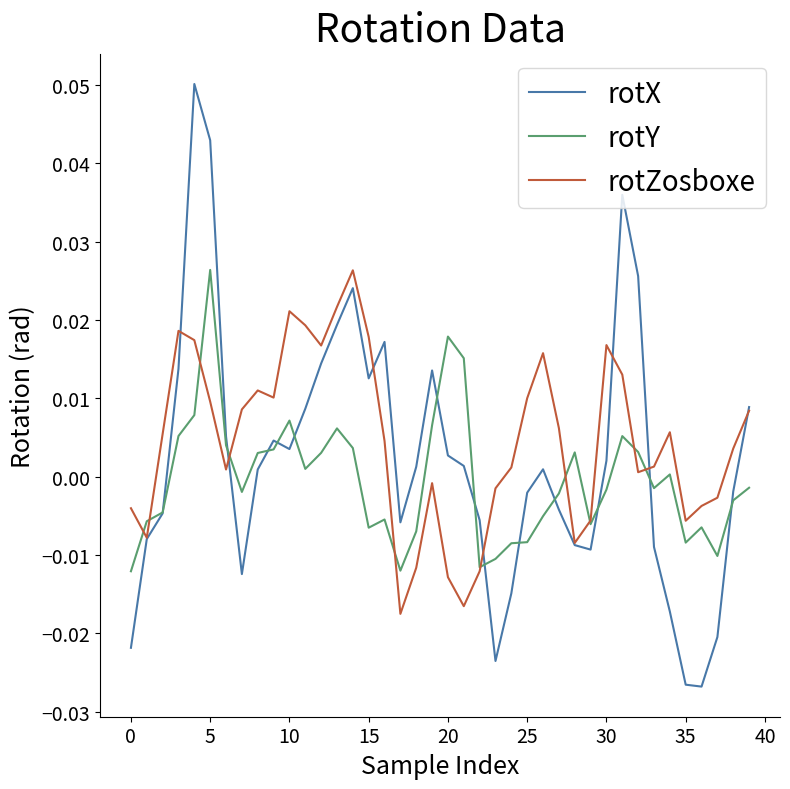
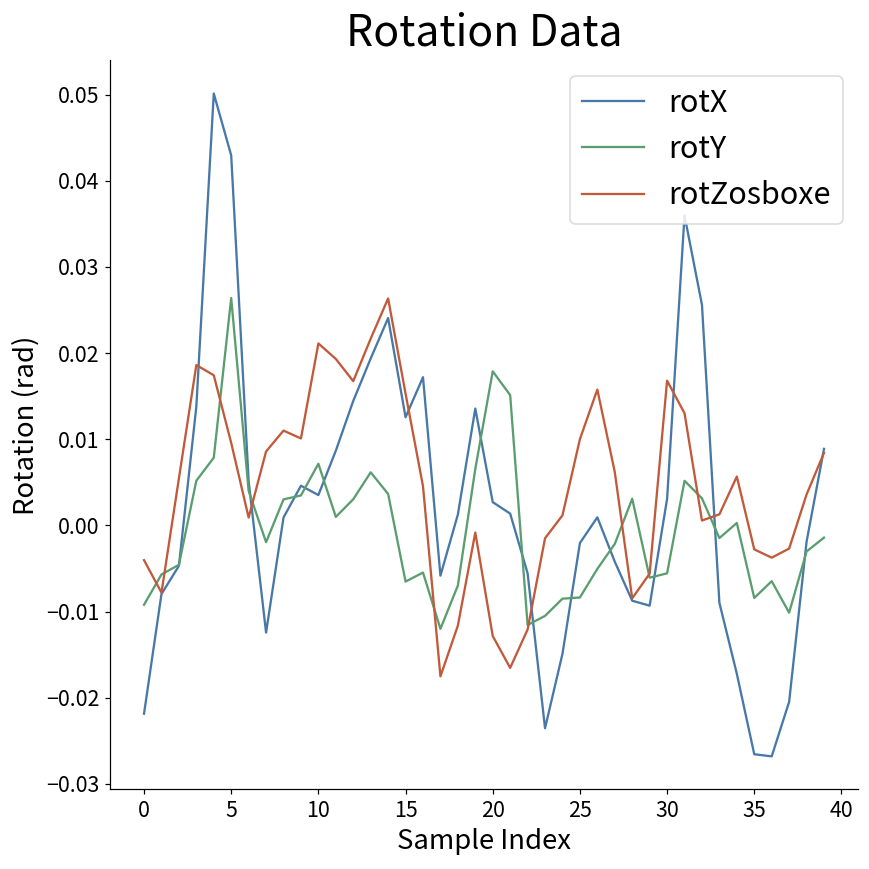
rotY, 0: -0.012 -> -0.009
rotZosboxe, 15: 0.018 -> 0.015
rotX, 30: 0.002 -> 0.003
rotY, 30: -0.002 -> -0.006
rotZosboxe, 35: -0.006 -> -0.003
